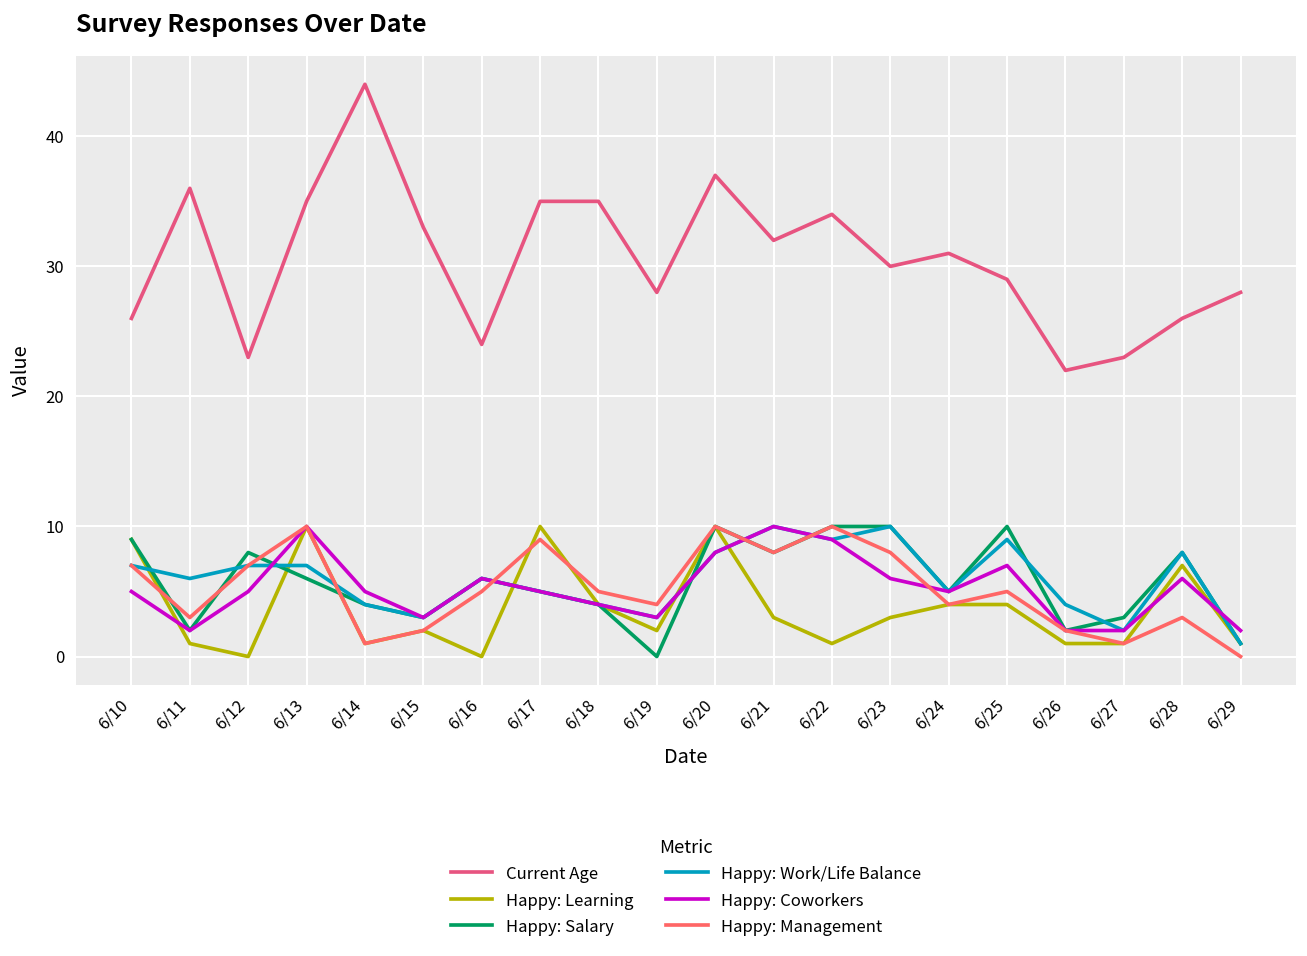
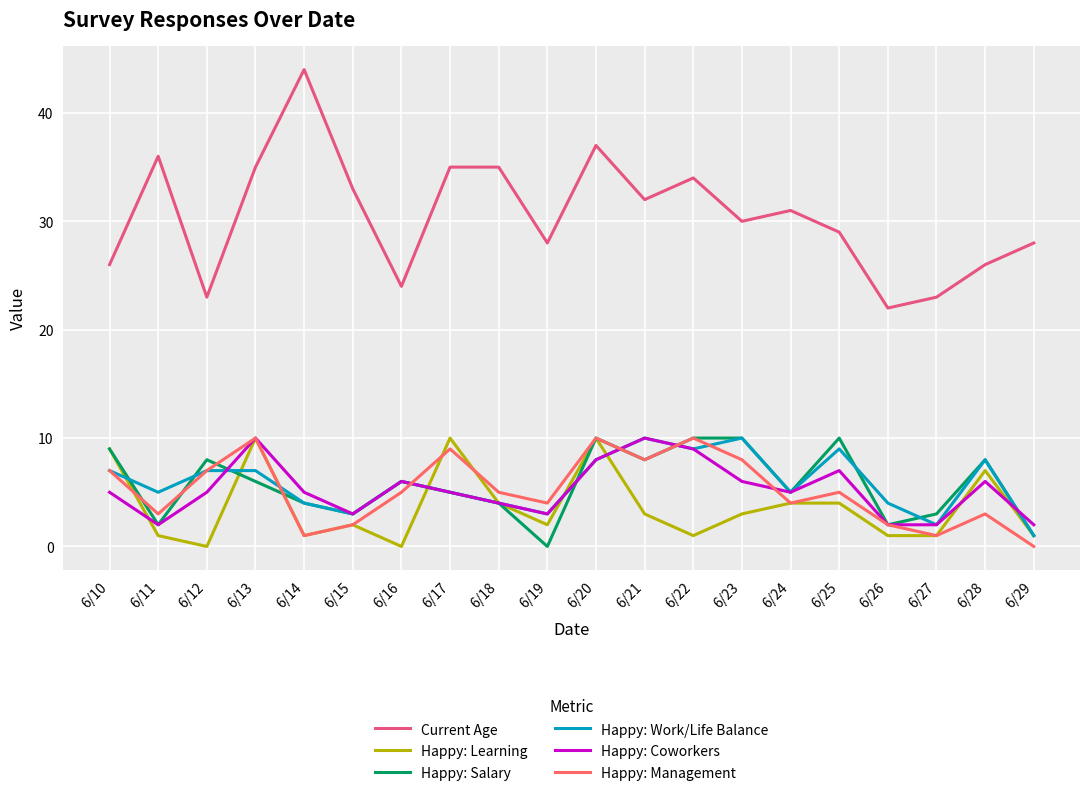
Happy: Work/Life Balance, 6/11: 6 -> 5
